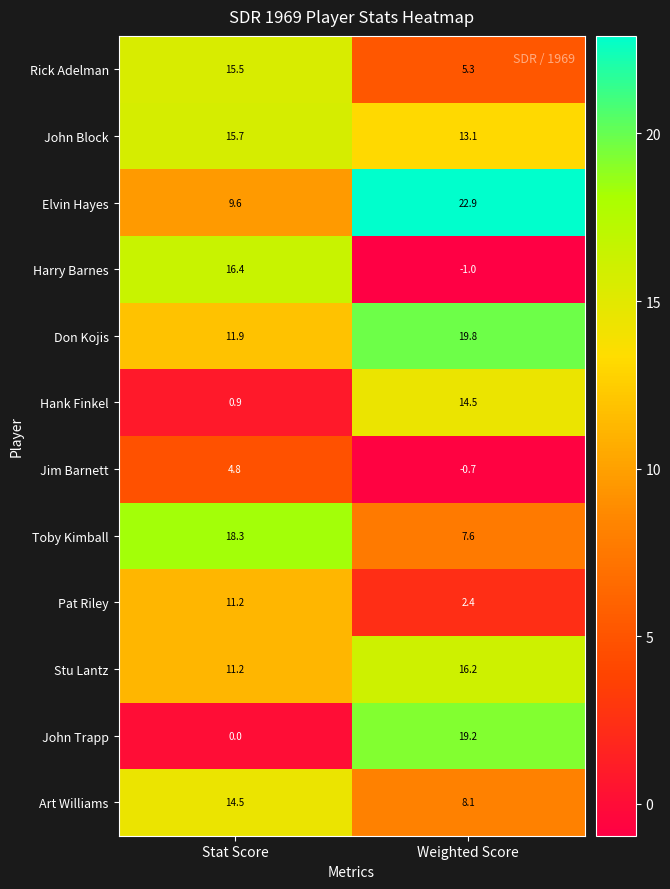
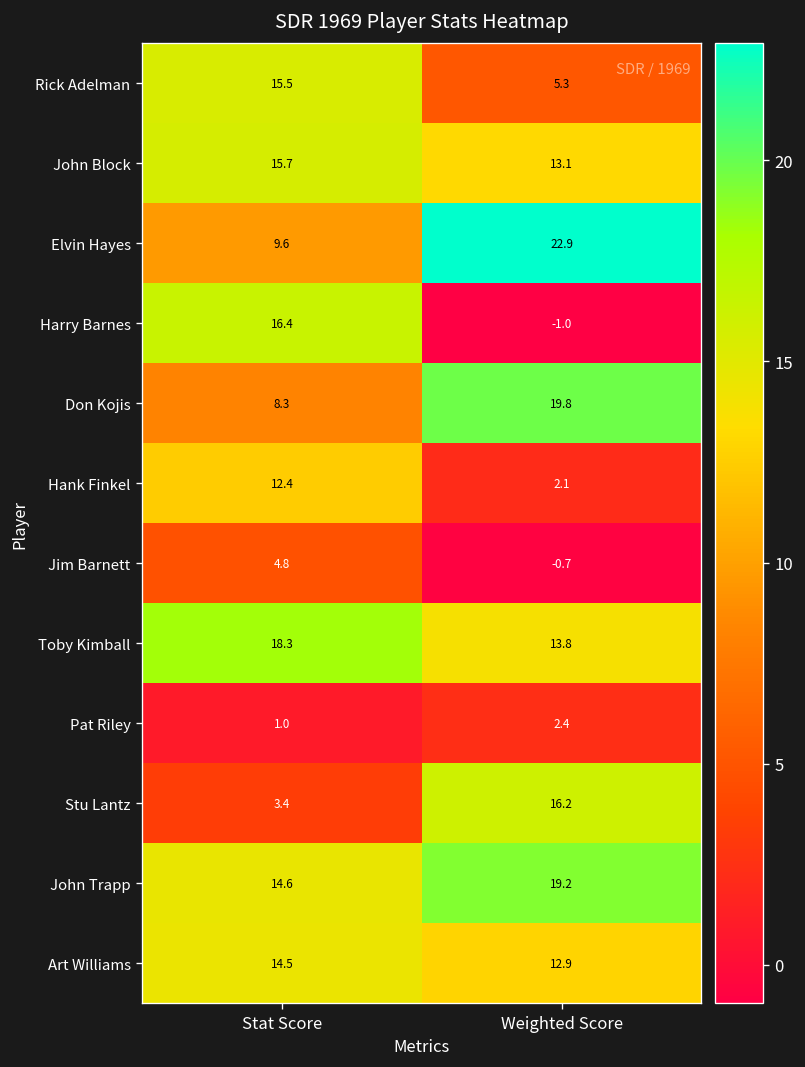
Don Kojis, Stat Score: 11.9 -> 8.3
Hank Finkel, Stat Score: 0.9 -> 12.4
Hank Finkel, Weighted Score: 14.5 -> 2.1
Toby Kimball, Weighted Score: 7.6 -> 13.8
Pat Riley, Stat Score: 11.2 -> 1.0
Stu Lantz, Stat Score: 11.2 -> 3.4
John Trapp, Stat Score: 0.0 -> 14.6
Art Williams, Weighted Score: 8.1 -> 12.9
